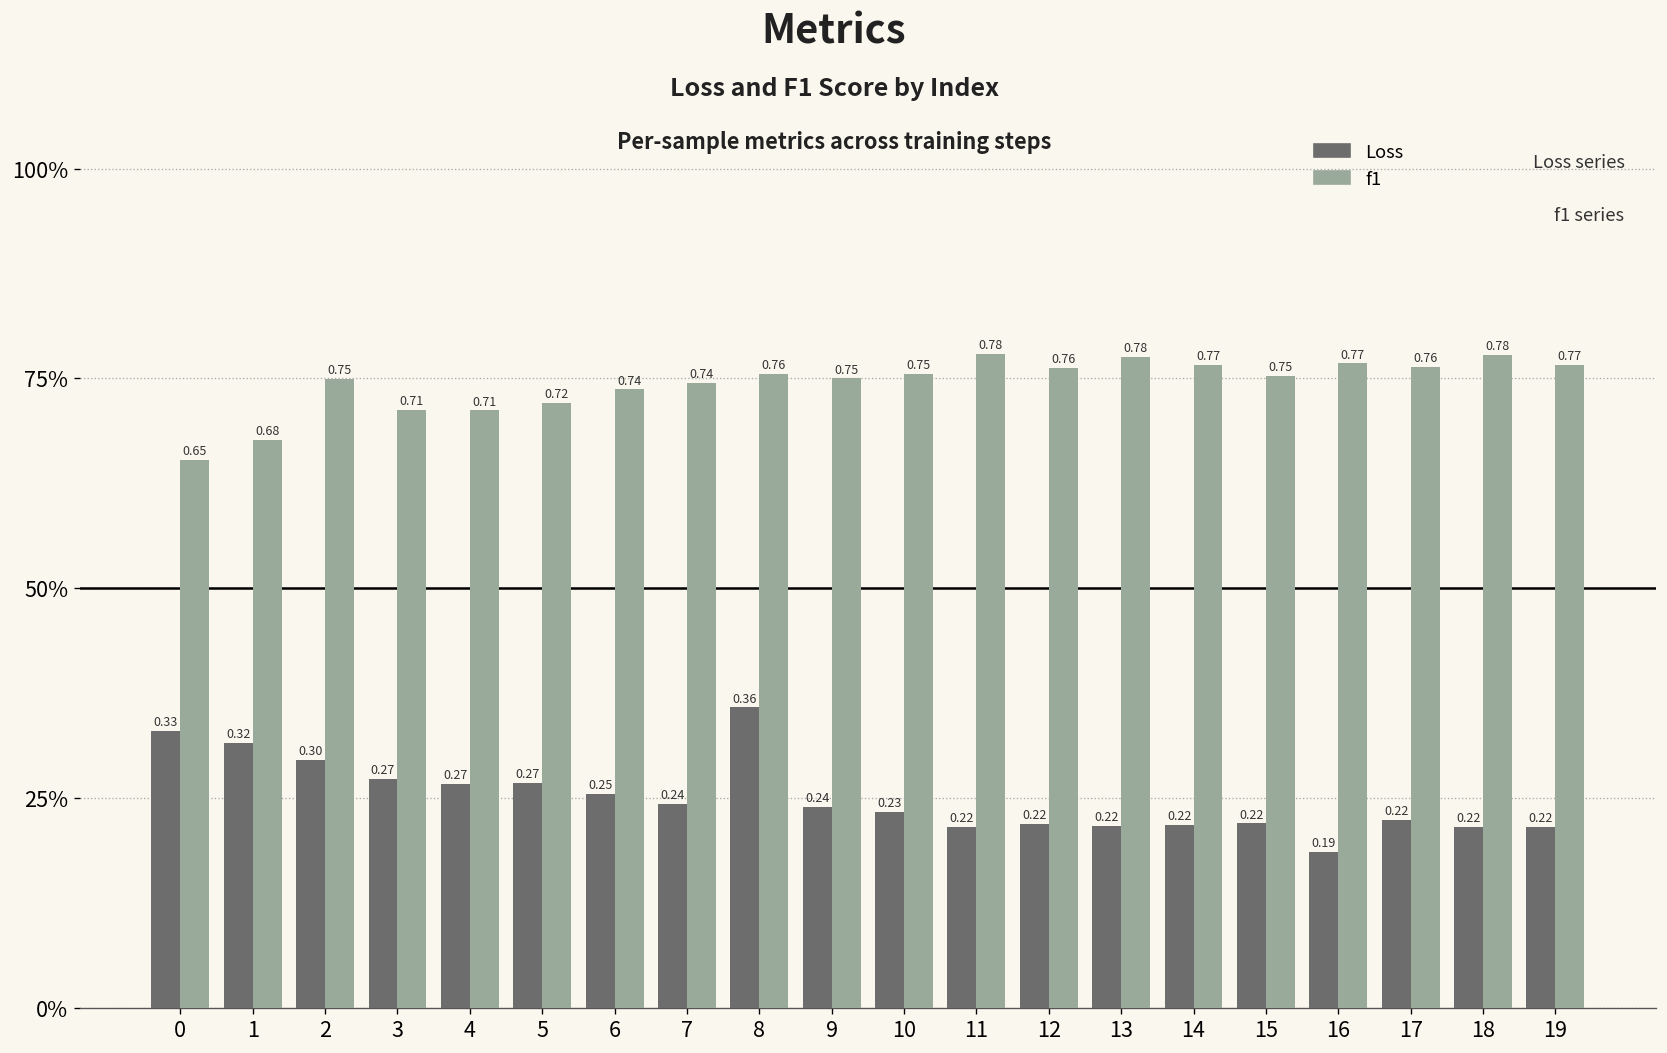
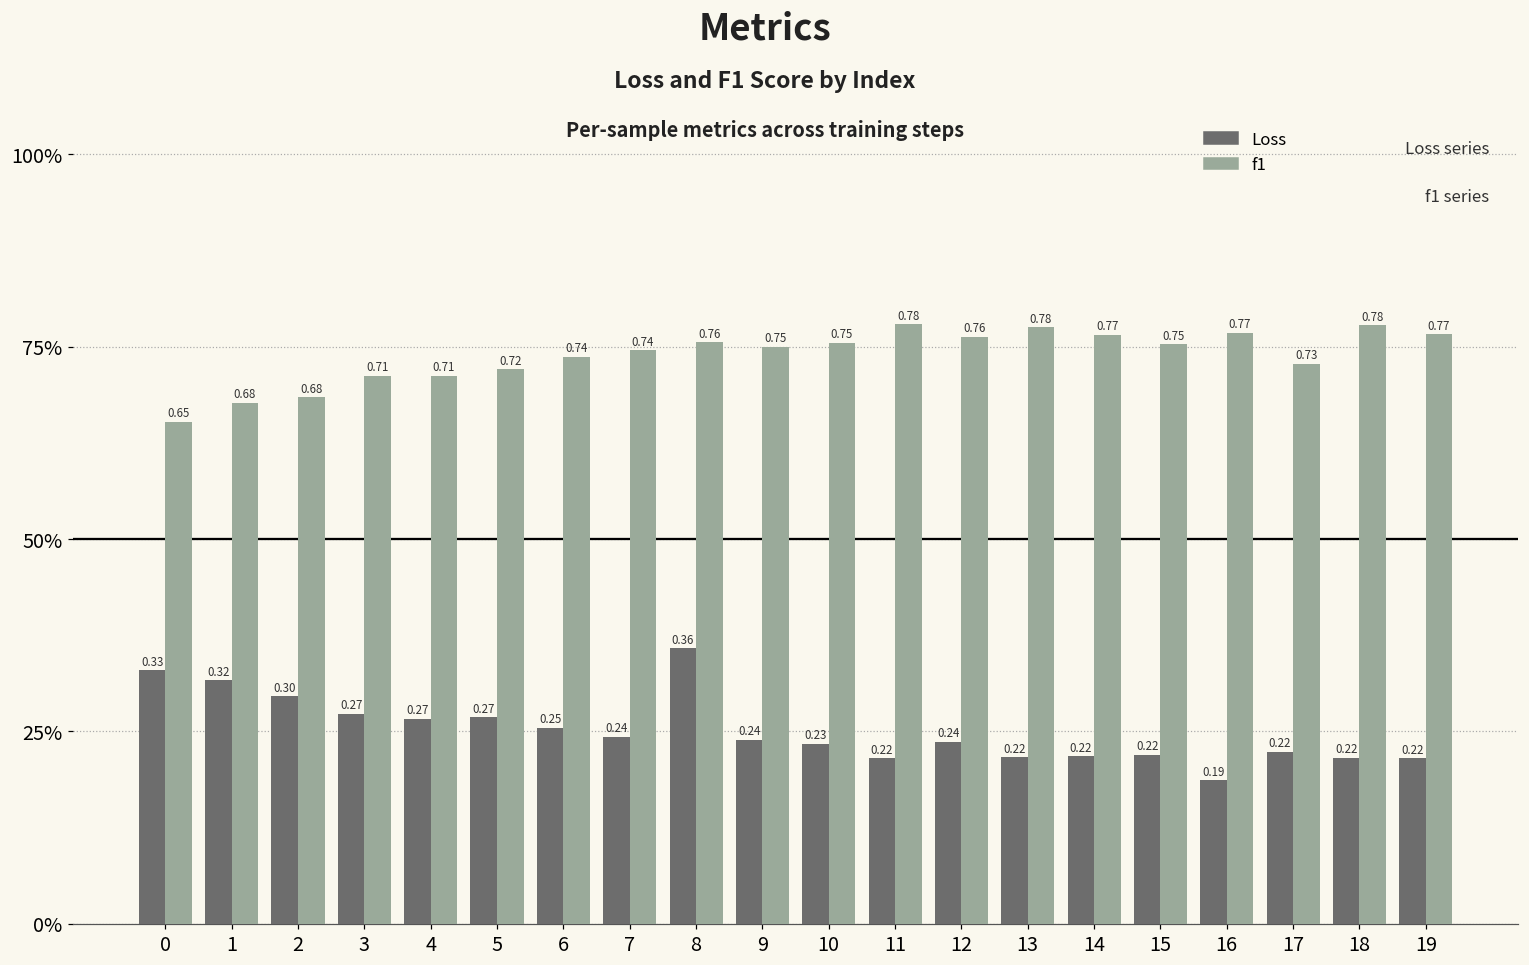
f1, 2: 0.75 -> 0.68
Loss, 12: 0.22 -> 0.24
f1, 17: 0.76 -> 0.73
